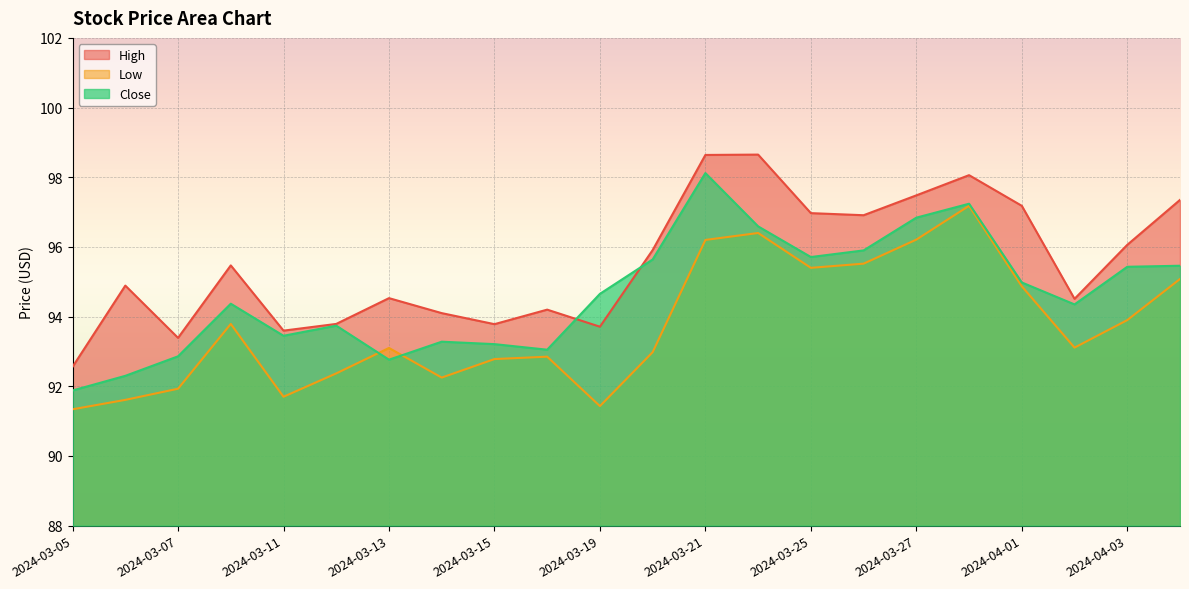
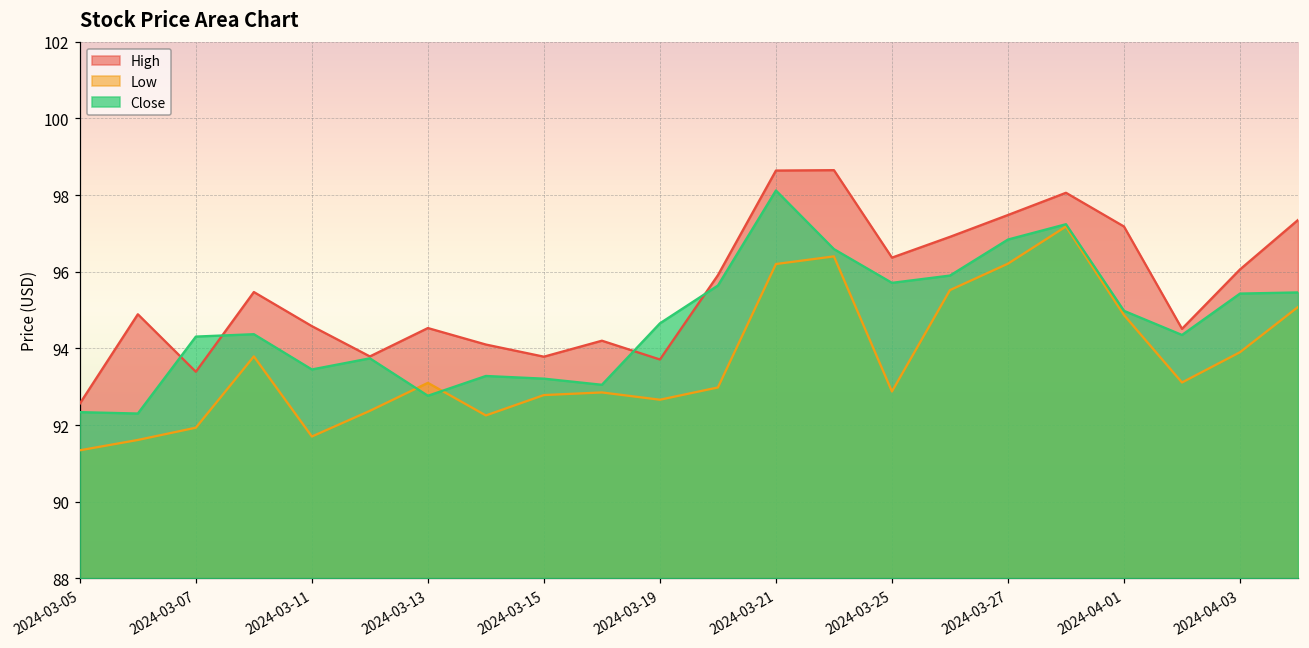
Close, 2024-03-05: 91.9 -> 92.3
Close, 2024-03-07: 92.9 -> 94.3
High, 2024-03-11: 93.6 -> 94.6
Low, 2024-03-19: 91.4 -> 92.7
High, 2024-03-25: 97.0 -> 96.4
Low, 2024-03-25: 95.4 -> 92.9
